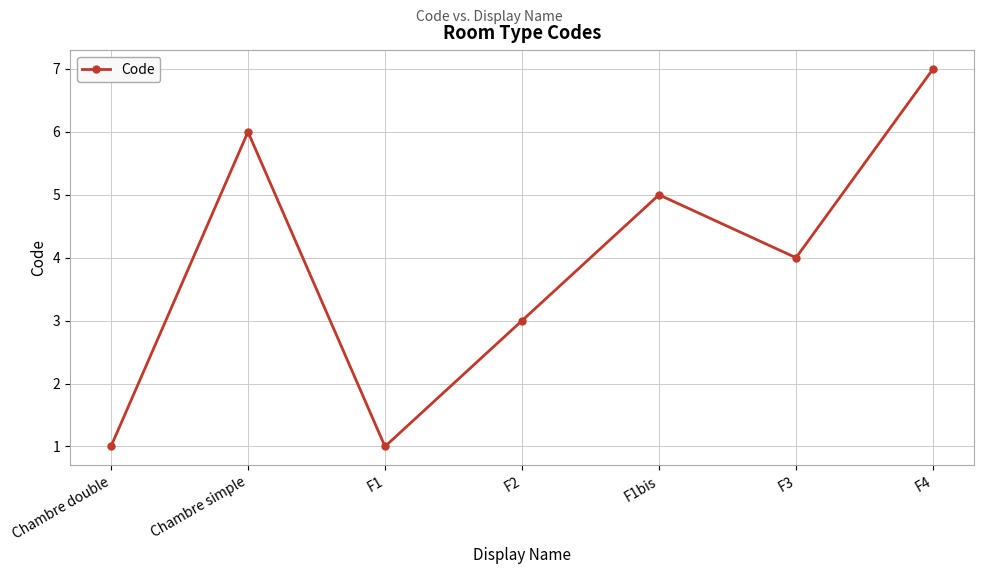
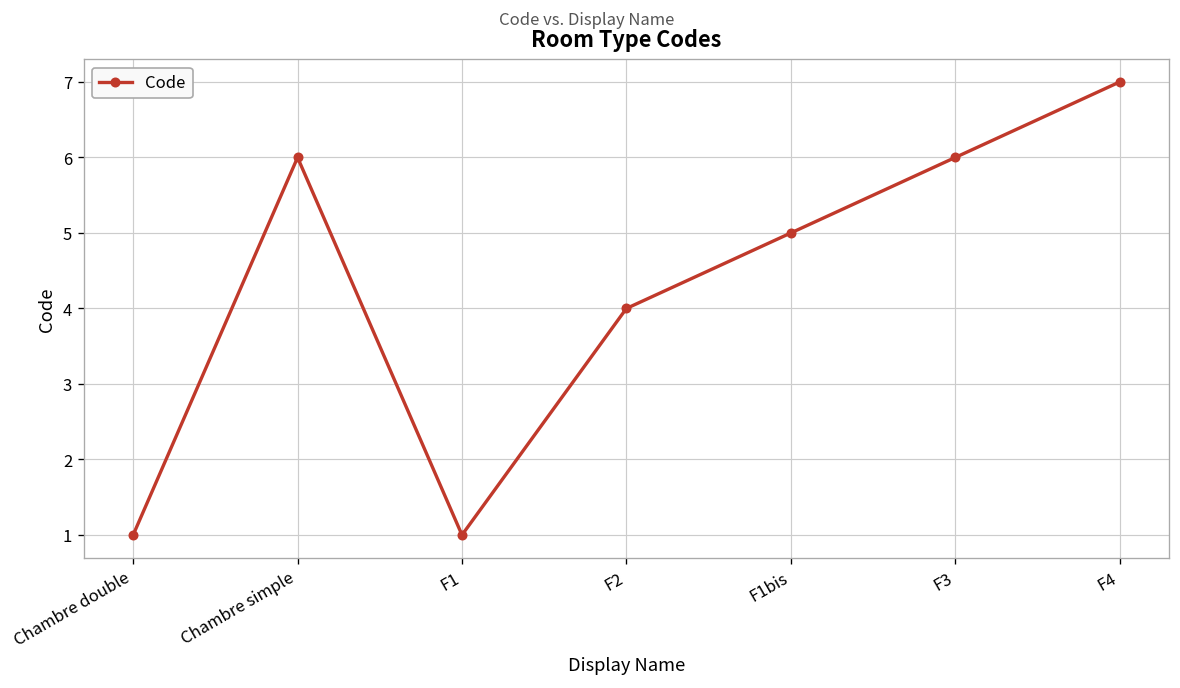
F2: 3 -> 4
F3: 4 -> 6
